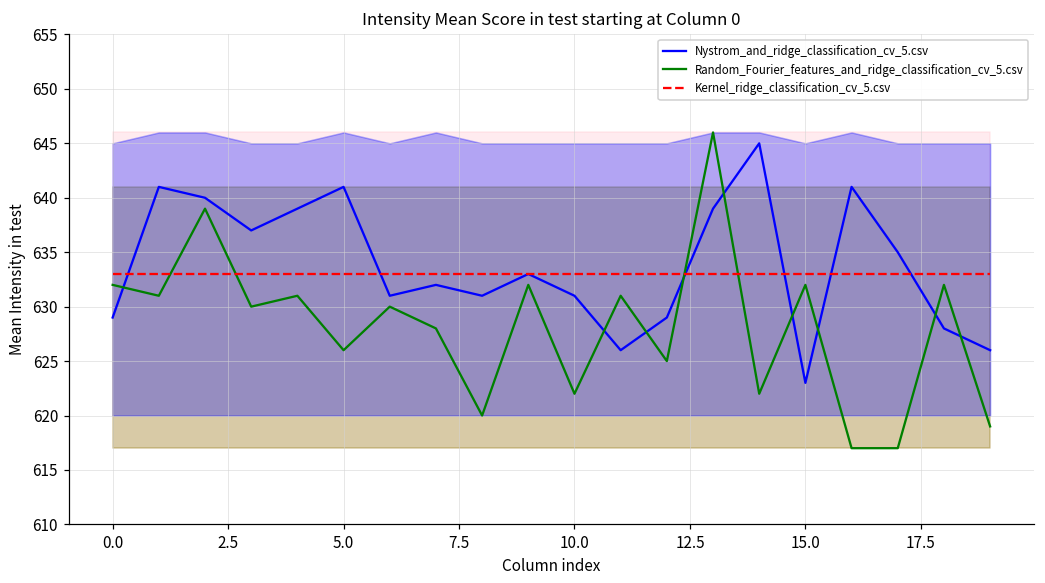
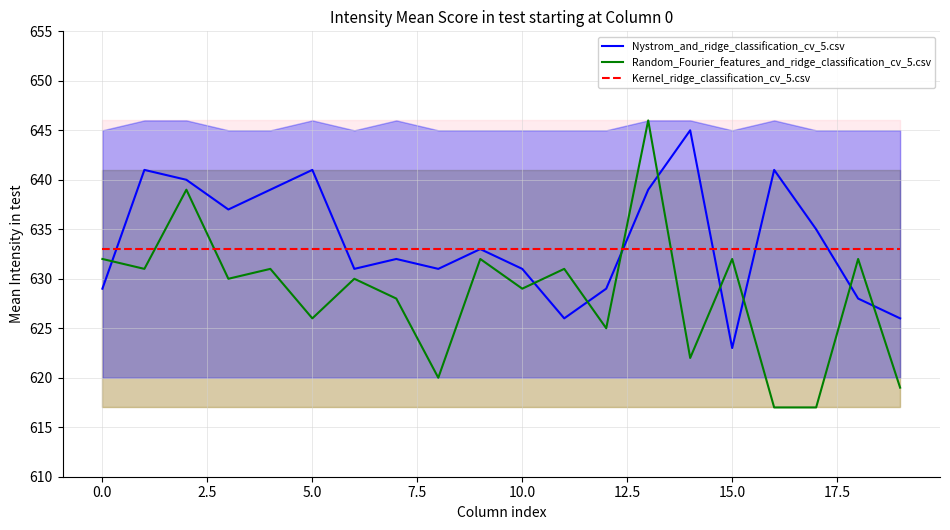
Random_Fourier_features_and_ridge_classification_cv_5.csv, 10.0: 622 -> 629
